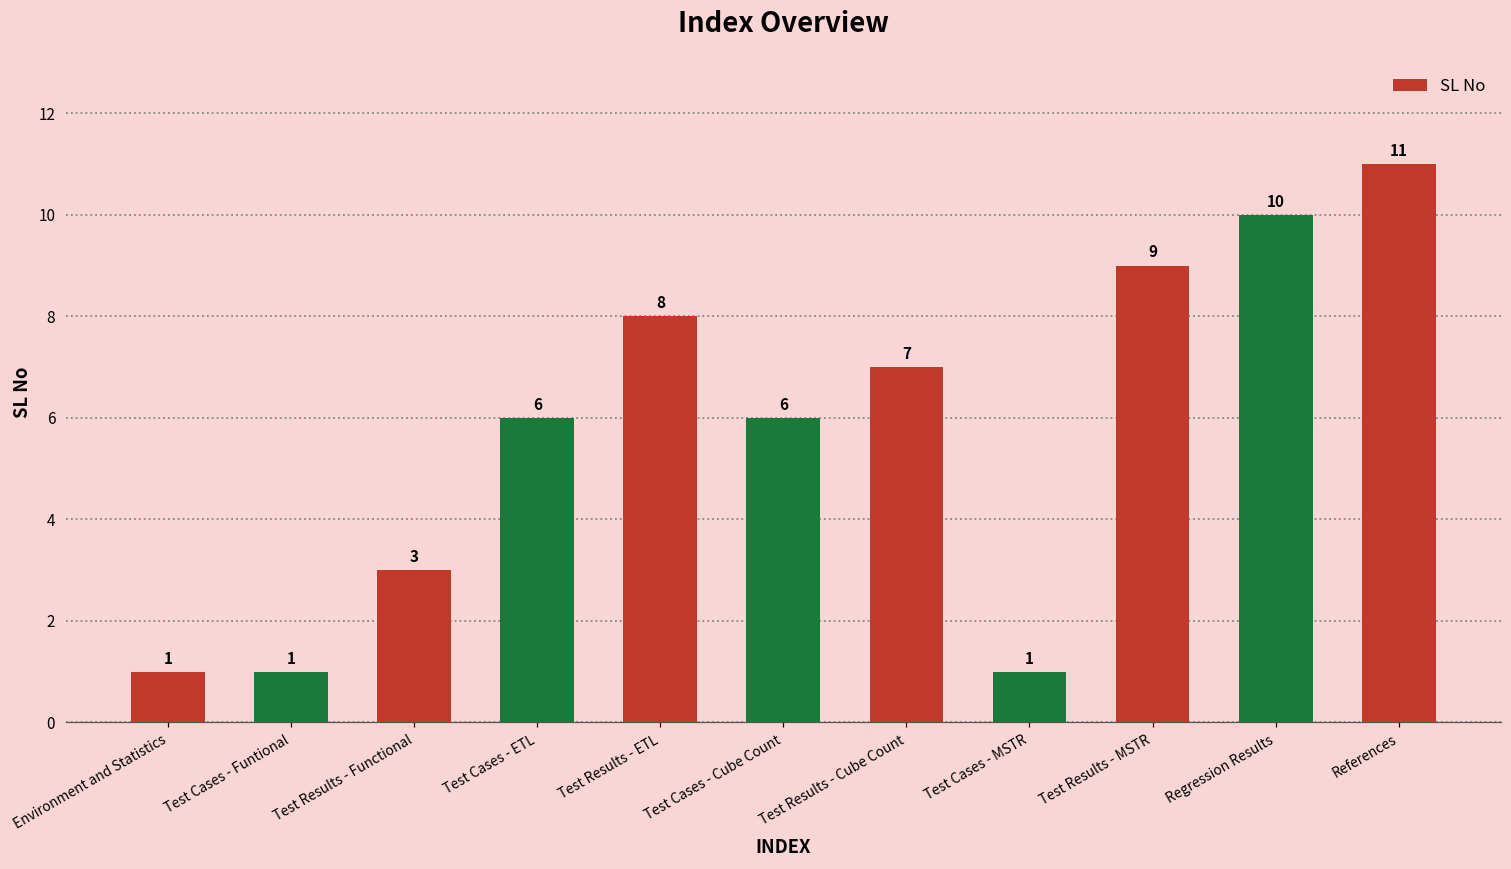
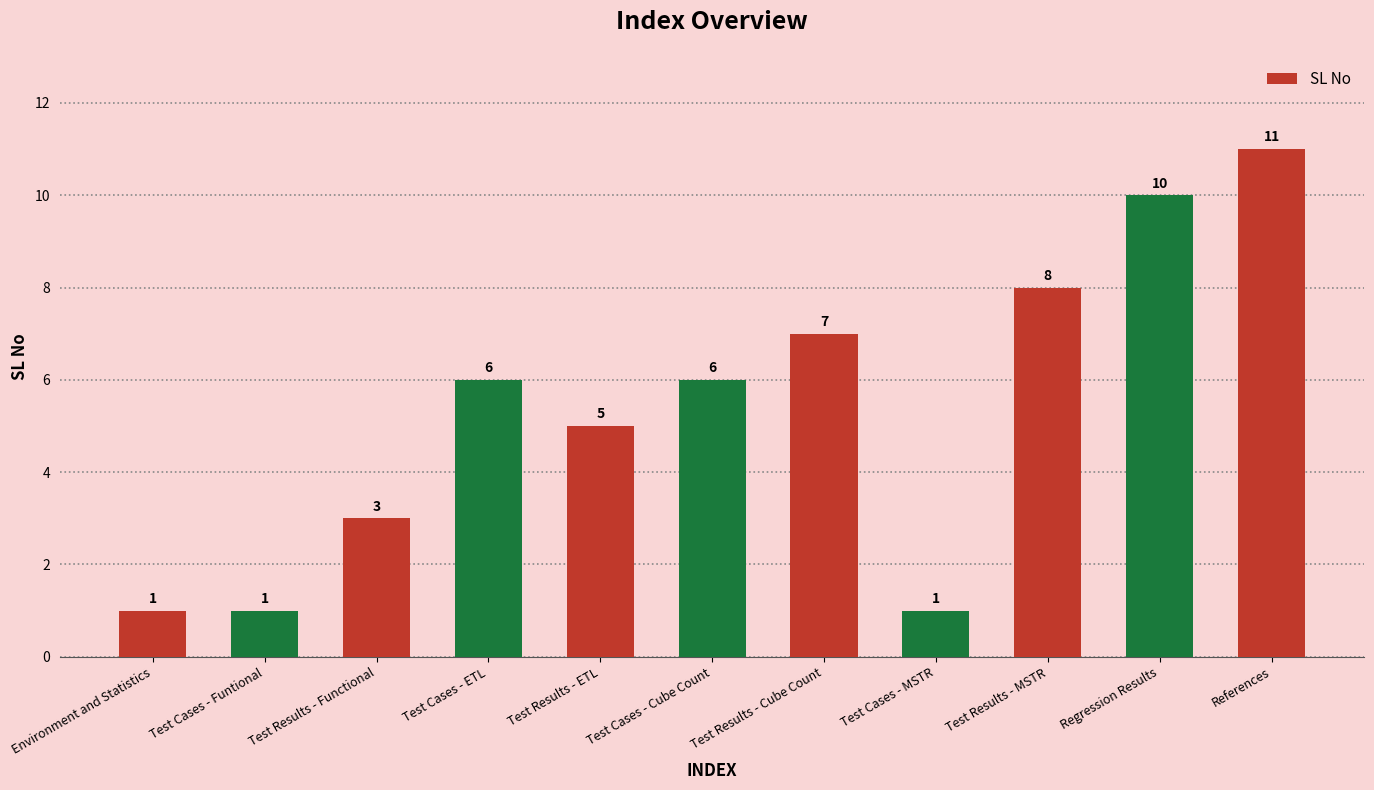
Test Results - ETL: 8 -> 5
Test Results - MSTR: 9 -> 8
